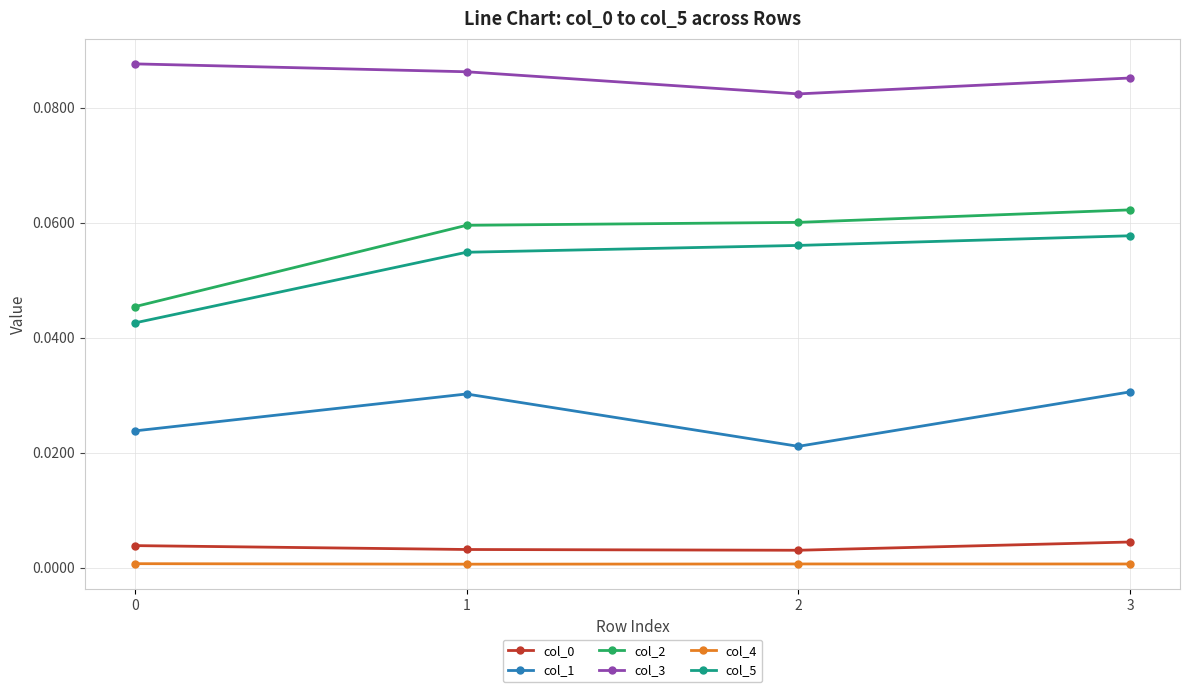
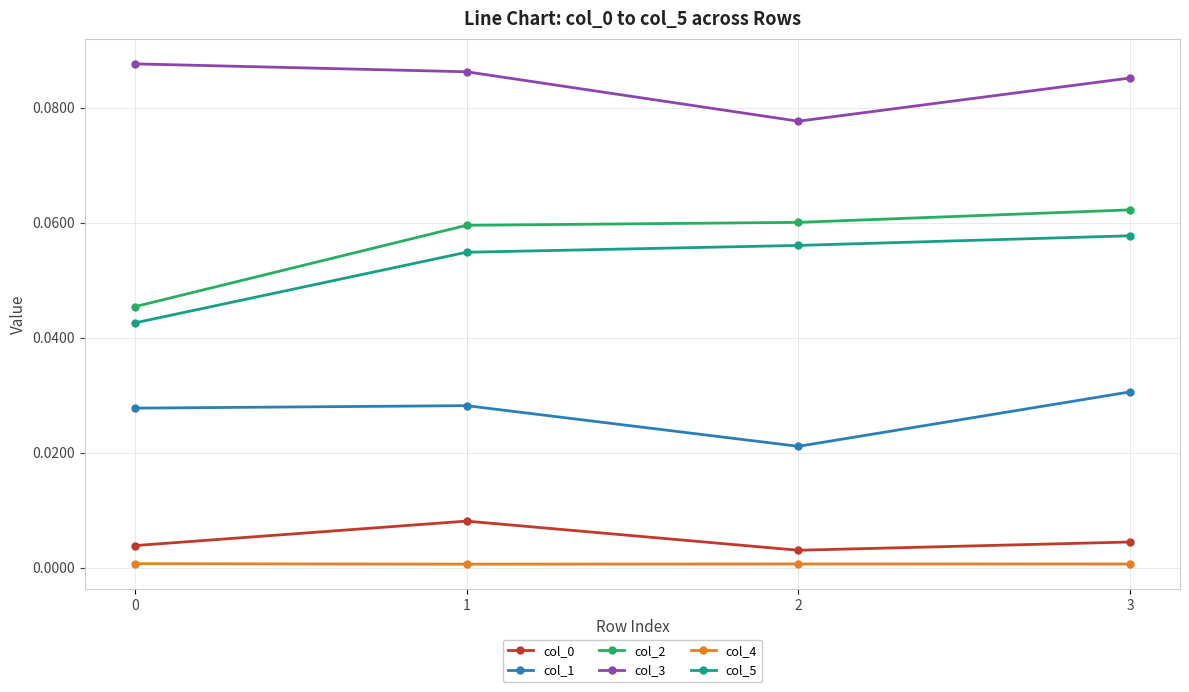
col_1, 0: 0.024 -> 0.028
col_0, 1: 0.003 -> 0.008
col_1, 1: 0.030 -> 0.028
col_3, 2: 0.082 -> 0.078
